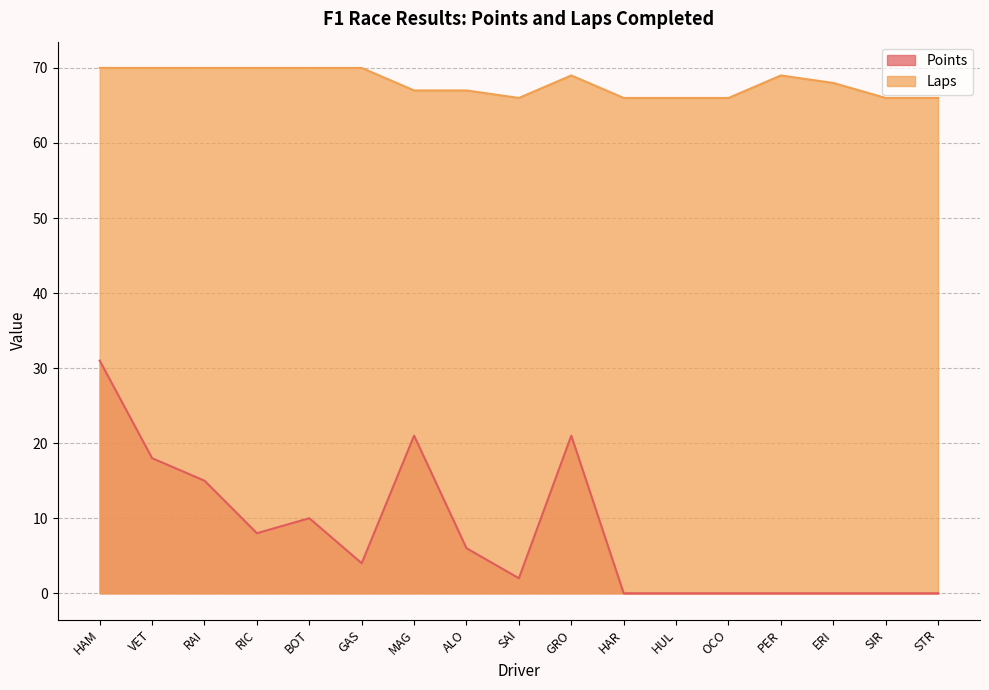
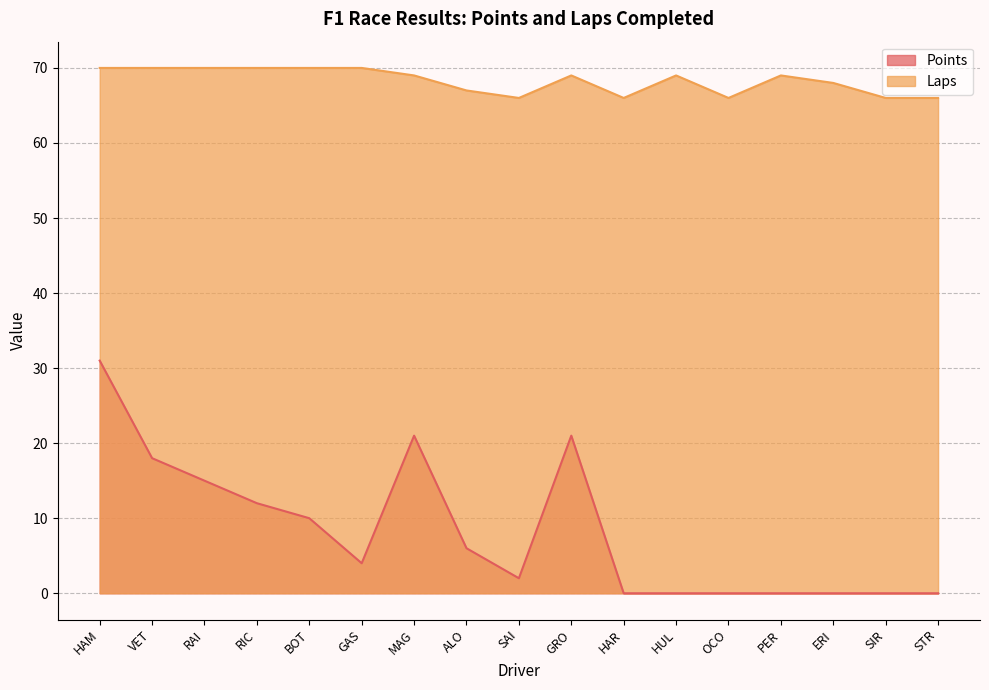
Points, RIC: 8 -> 12
Laps, MAG: 67 -> 69
Laps, HUL: 66 -> 69
